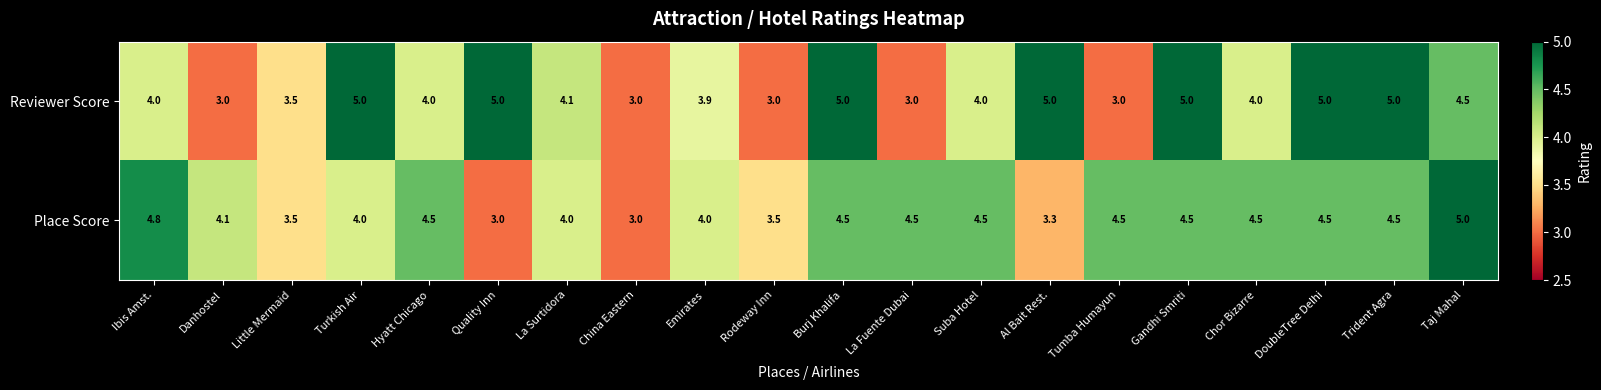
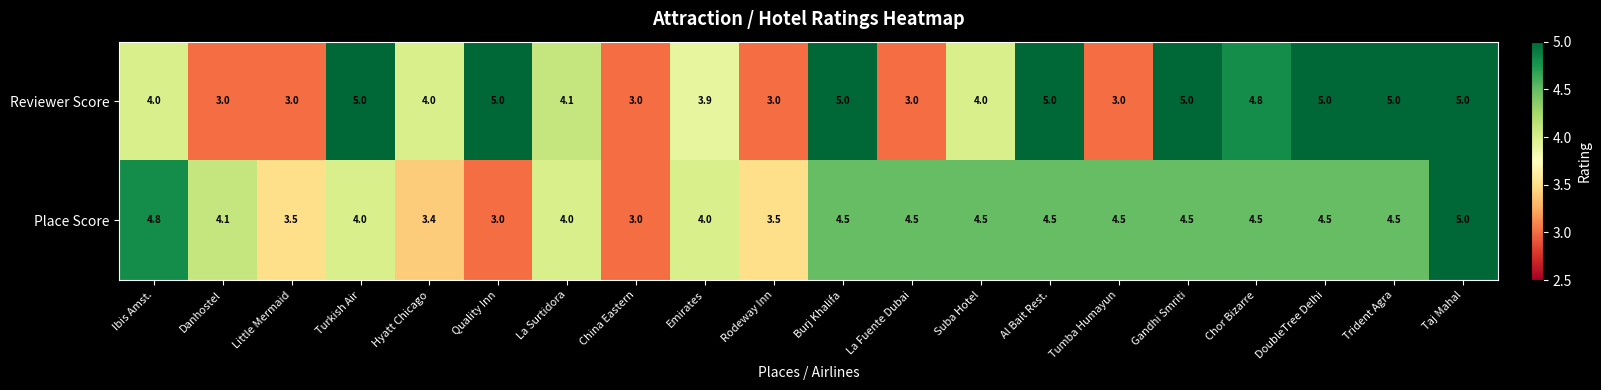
Reviewer Score, Little Mermaid: 3.5 -> 3.0
Reviewer Score, Chor Bizarre: 4.0 -> 4.8
Reviewer Score, Taj Mahal: 4.5 -> 5.0
Place Score, Hyatt Chicago: 4.5 -> 3.4
Place Score, Al Bait Rest.: 3.3 -> 4.5
